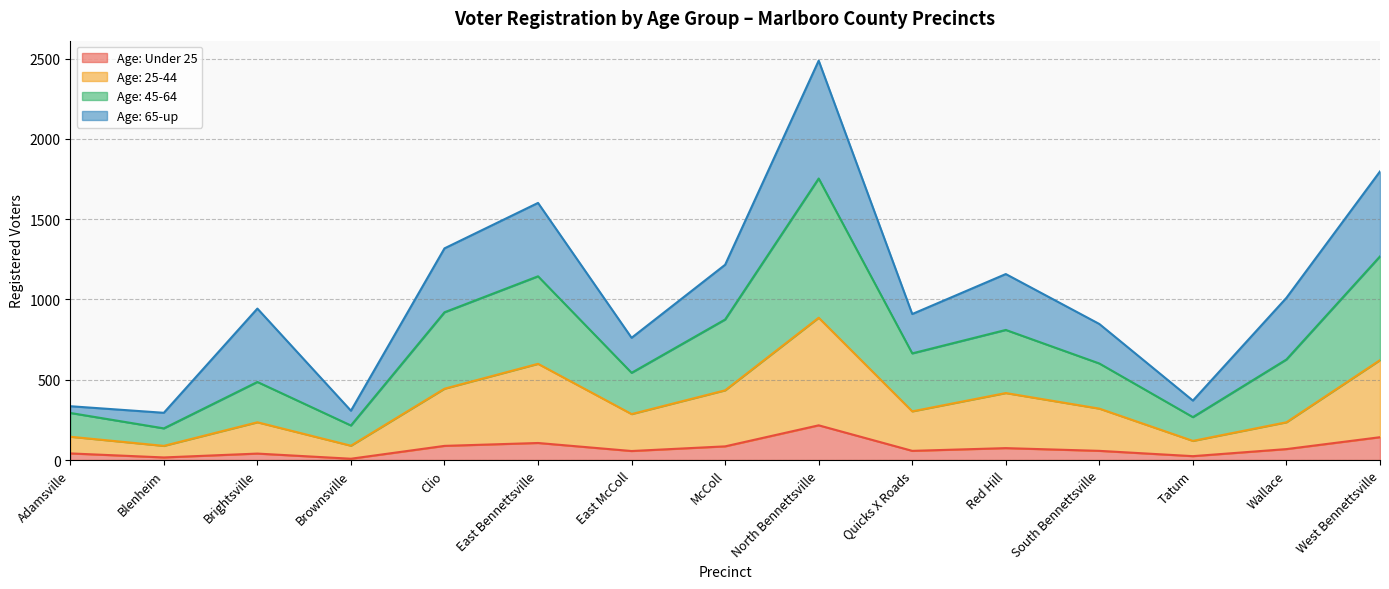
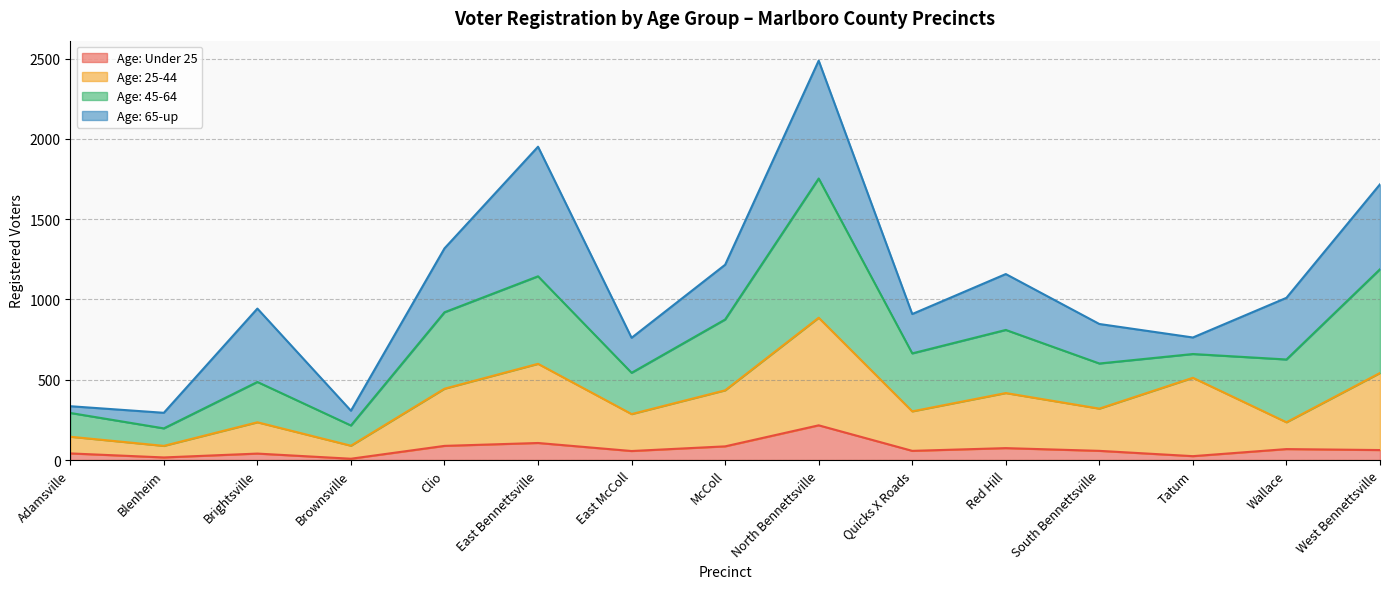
Age: 65-up, East Bennettsville: 460 -> 810
Age: 25-44, Tatum: 100 -> 490
Age: Under 25, West Bennettsville: 140 -> 60
